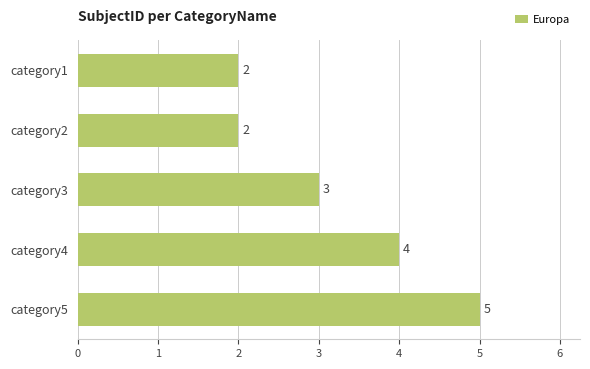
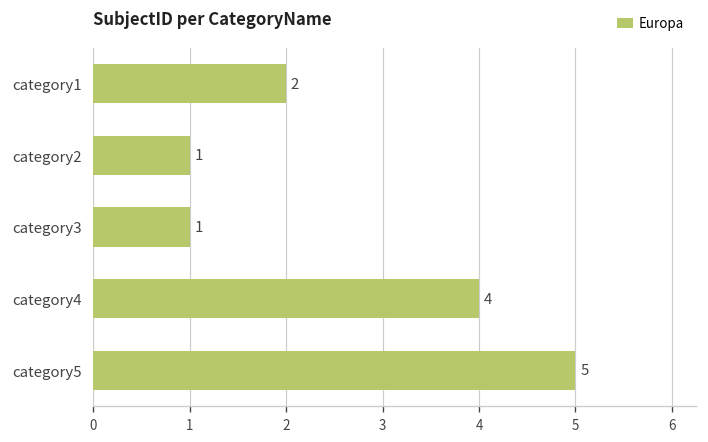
category2: 2 -> 1
category3: 3 -> 1
